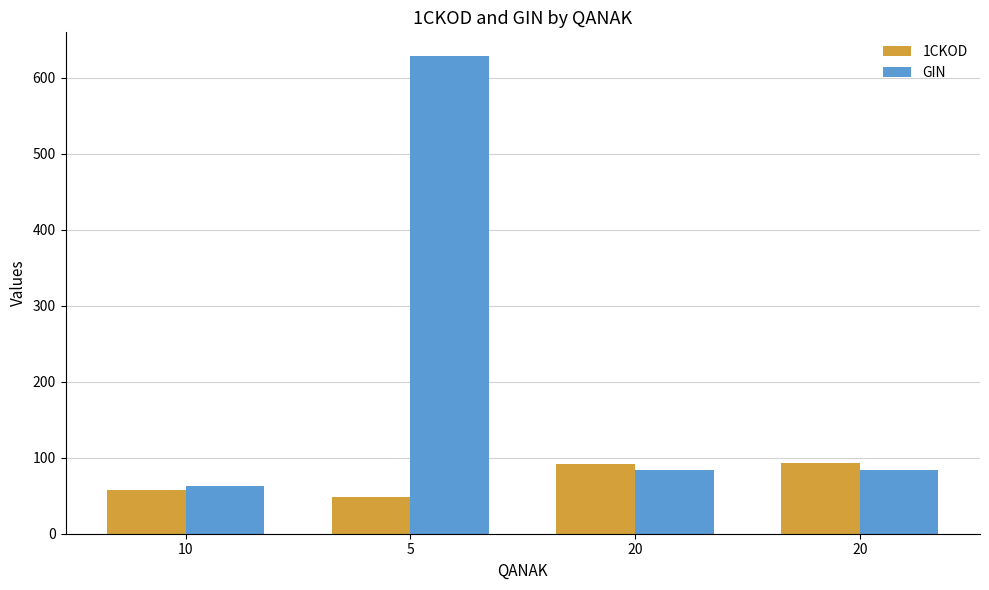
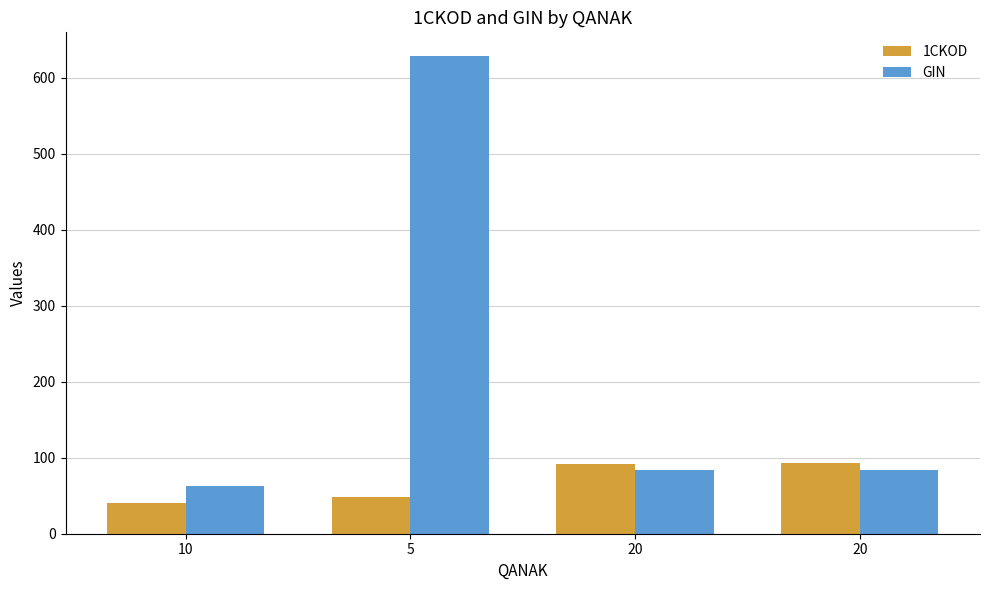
1CKOD, 10: 60 -> 40
